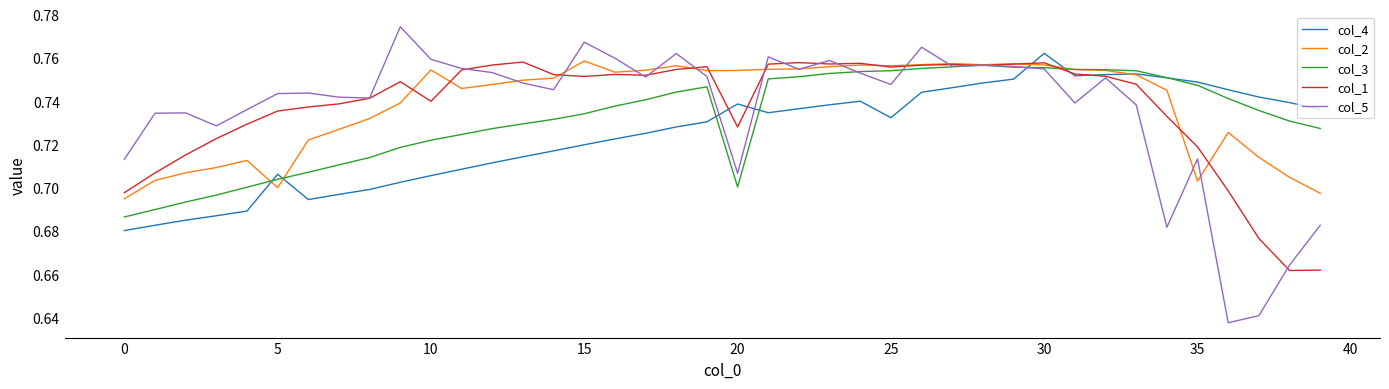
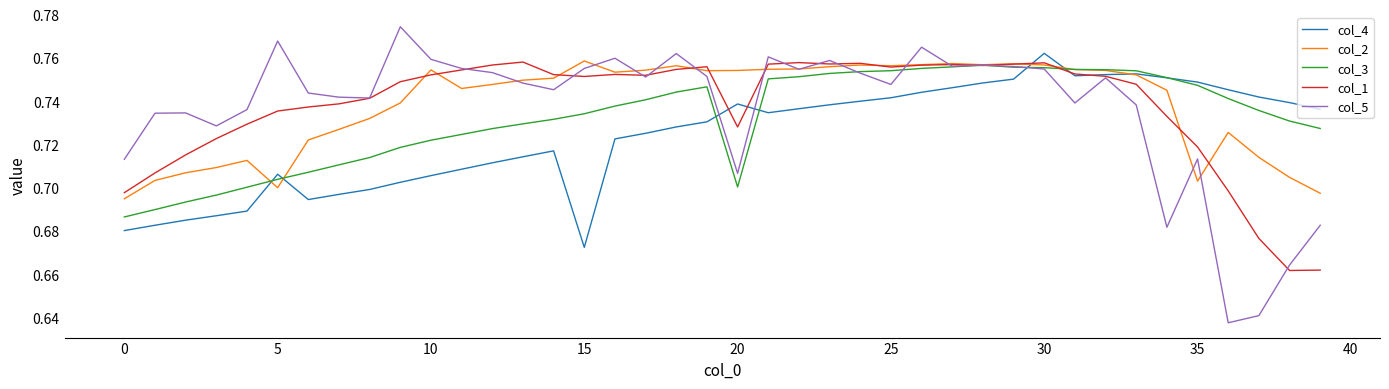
col_5, 5: 0.744 -> 0.768
col_1, 10: 0.740 -> 0.752
col_4, 15: 0.720 -> 0.672
col_5, 15: 0.767 -> 0.755
col_4, 25: 0.732 -> 0.742
